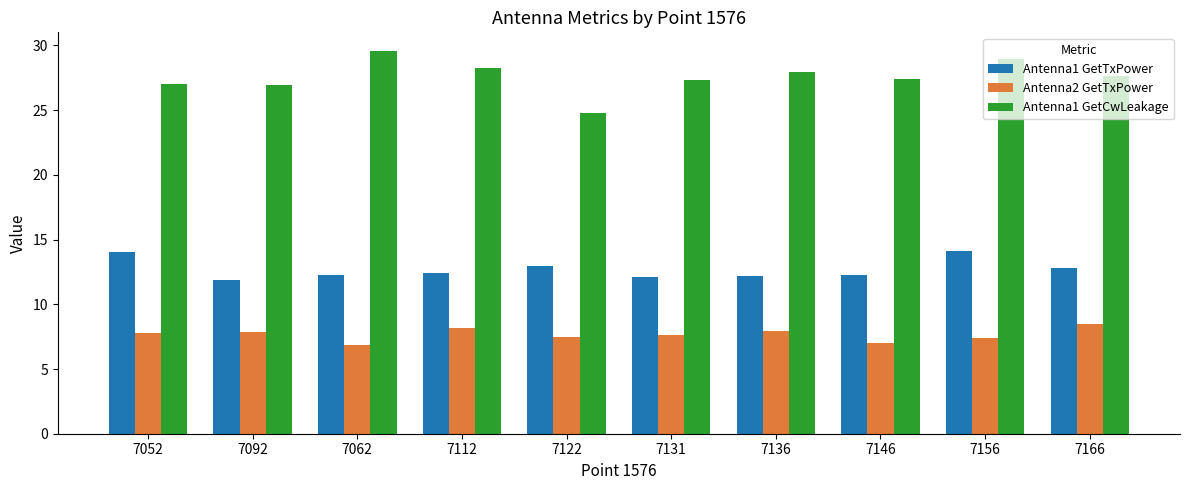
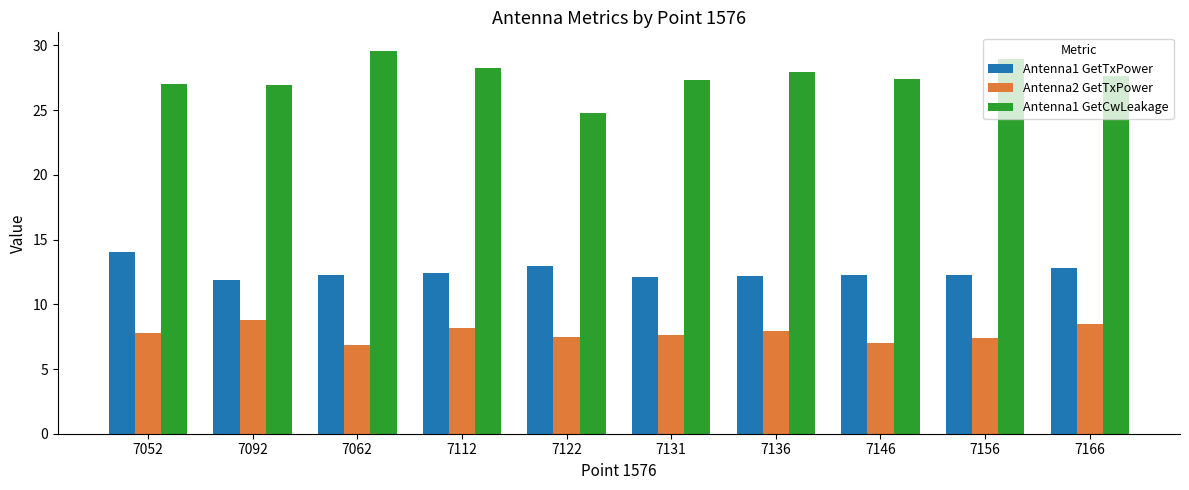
Antenna2 GetTxPower, 7092: 7.8 -> 8.8
Antenna1 GetTxPower, 7156: 14.2 -> 12.3
